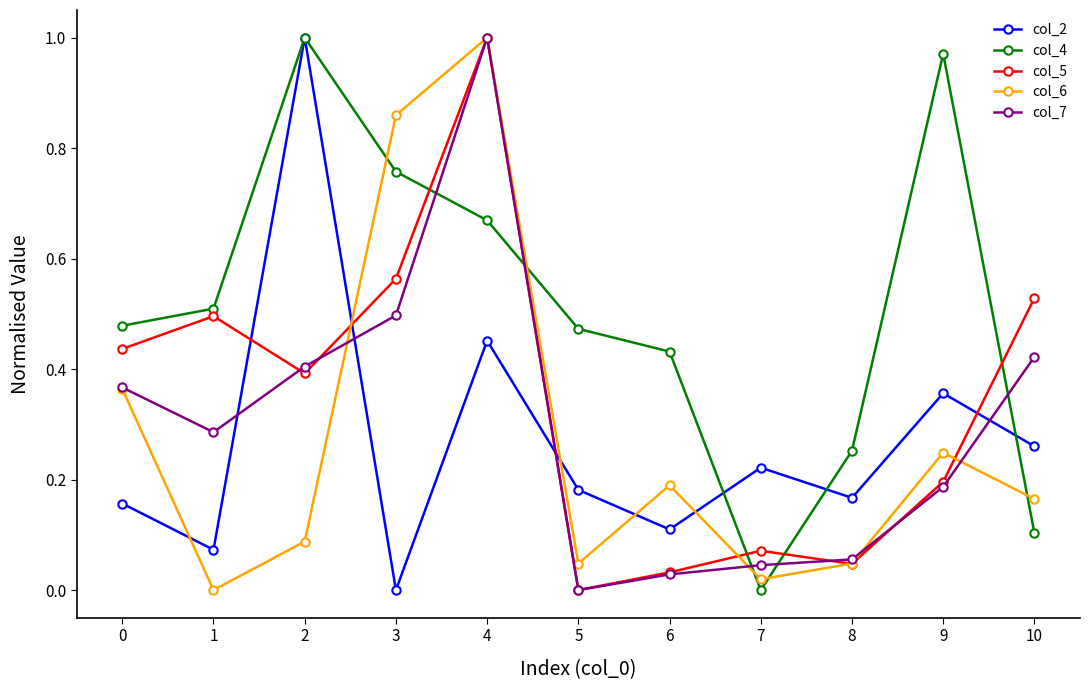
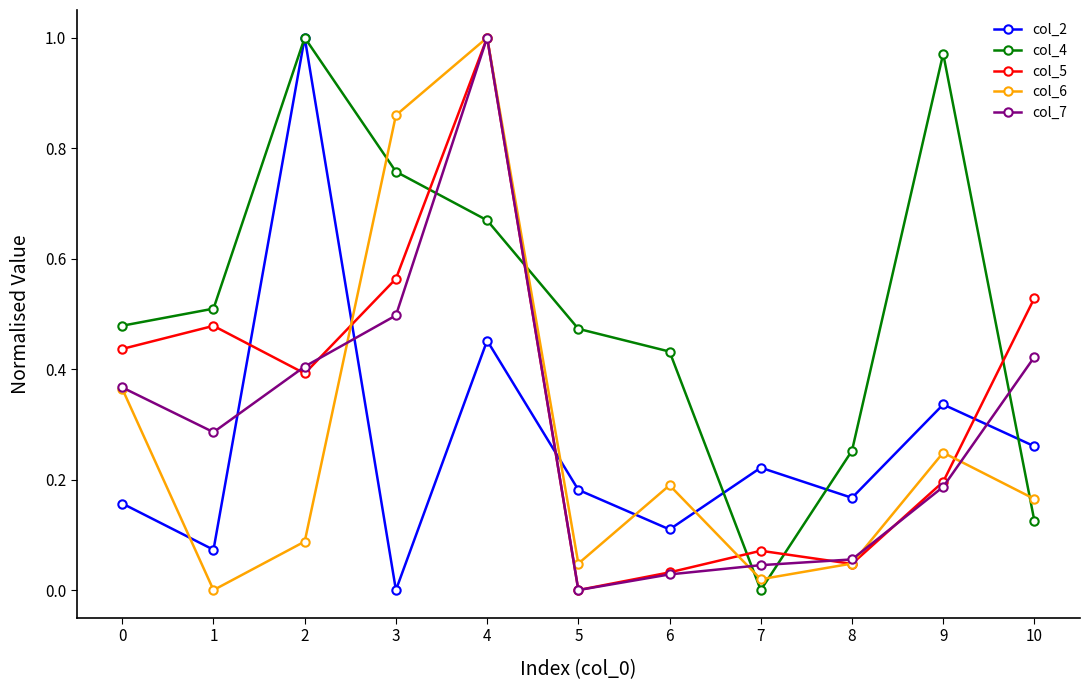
col_5, 1: 0.50 -> 0.48
col_2, 9: 0.36 -> 0.34
col_4, 10: 0.10 -> 0.13
